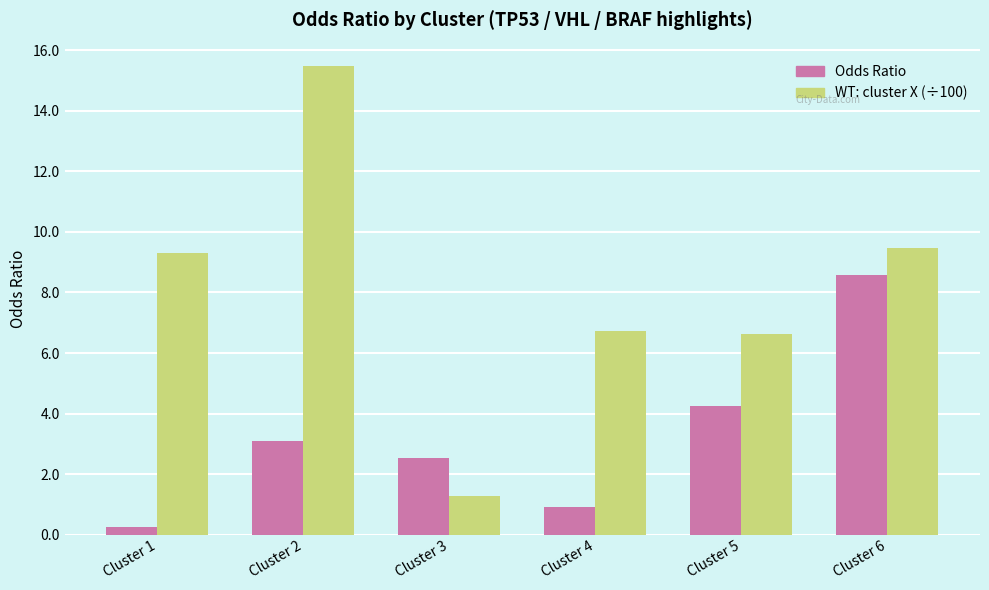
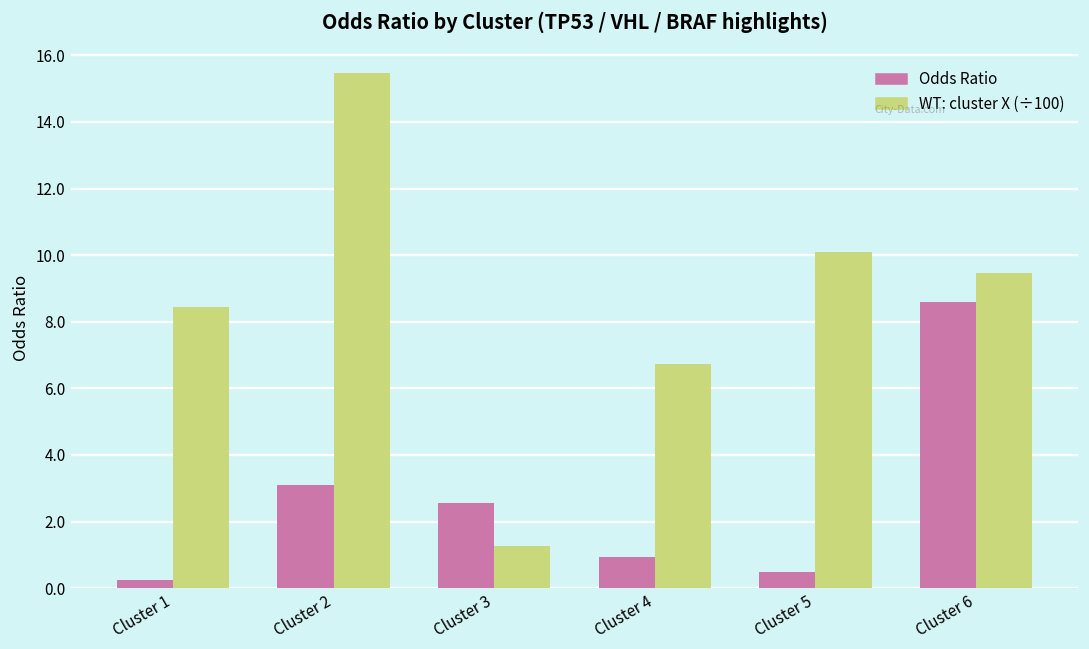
WT: cluster X (÷100), Cluster 1: 9.3 -> 8.4
Odds Ratio, Cluster 5: 4.2 -> 0.5
WT: cluster X (÷100), Cluster 5: 6.6 -> 10.1
